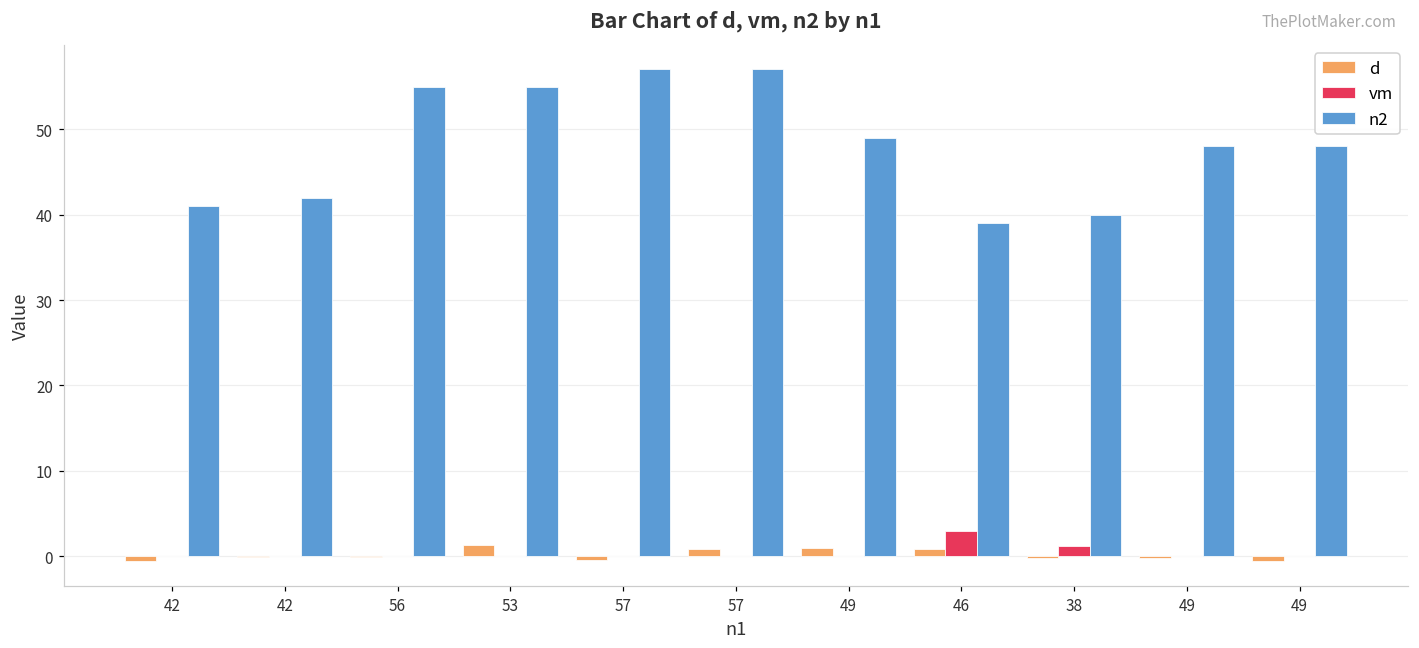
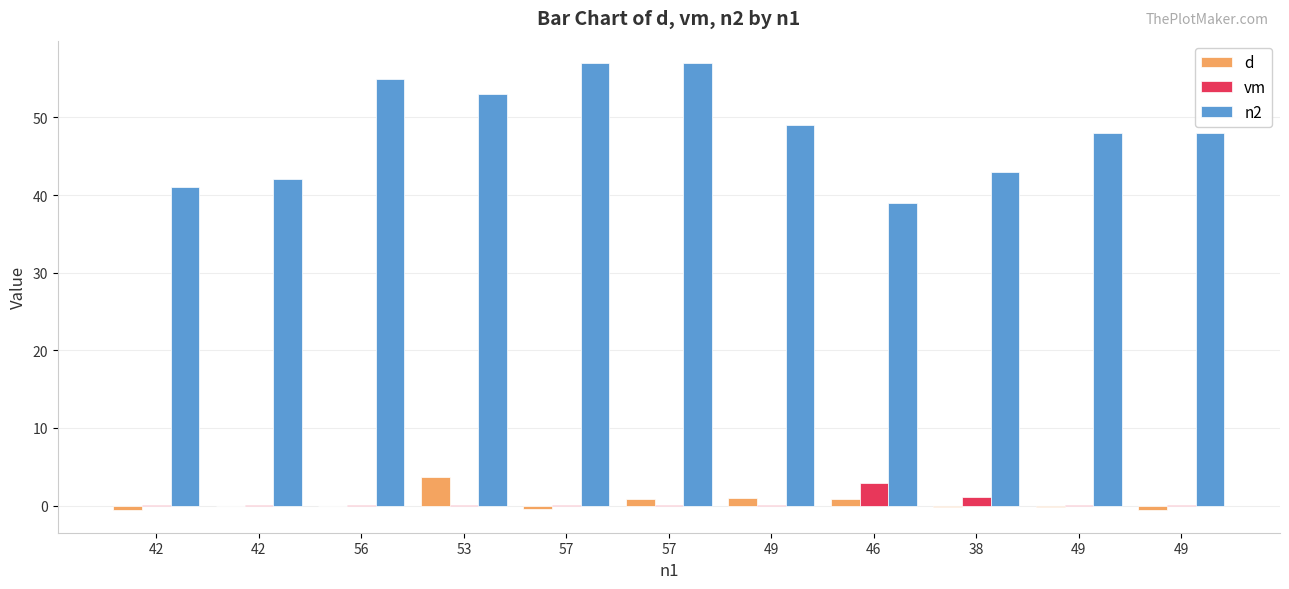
d, 53: 1 -> 4
n2, 53: 55 -> 53
n2, 38: 40 -> 43
